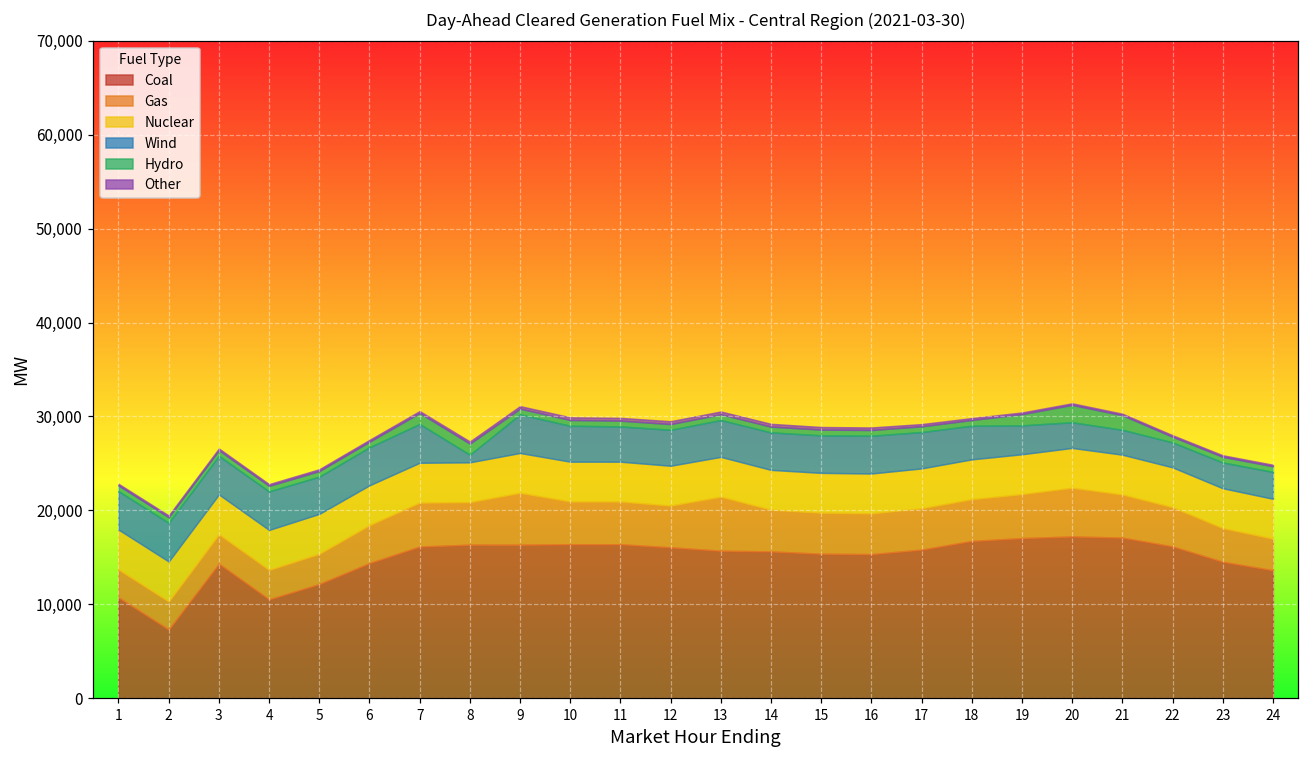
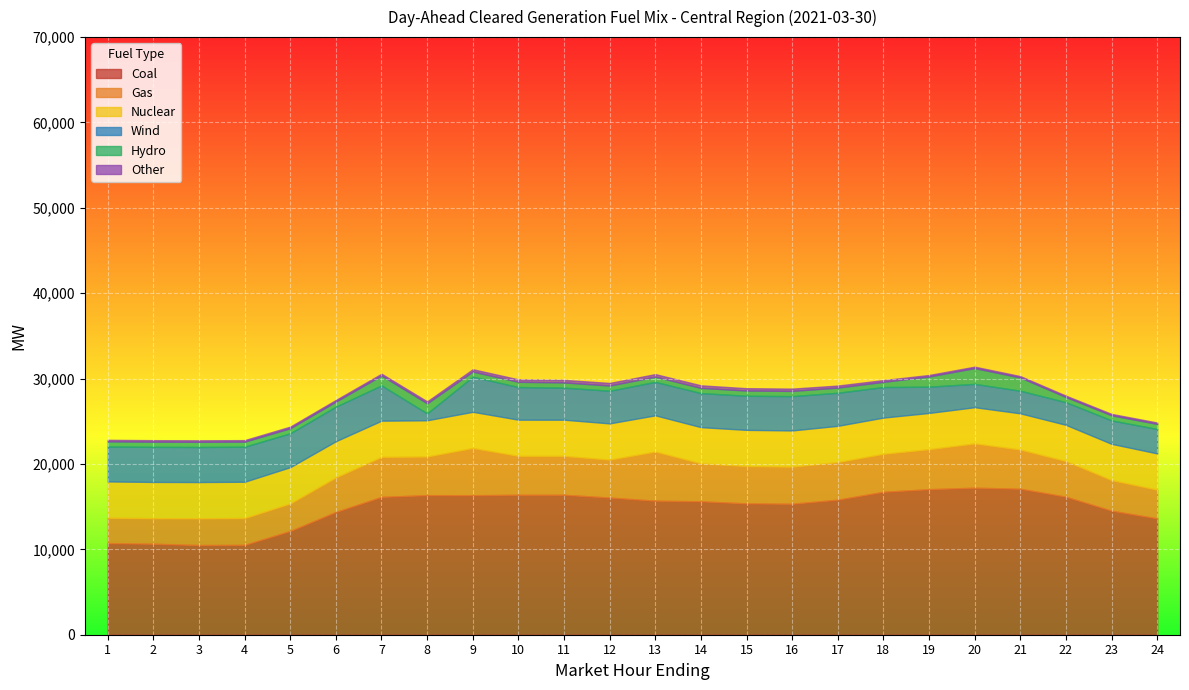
Coal, 2: 7,000 -> 11,000
Coal, 3: 14,000 -> 11,000
